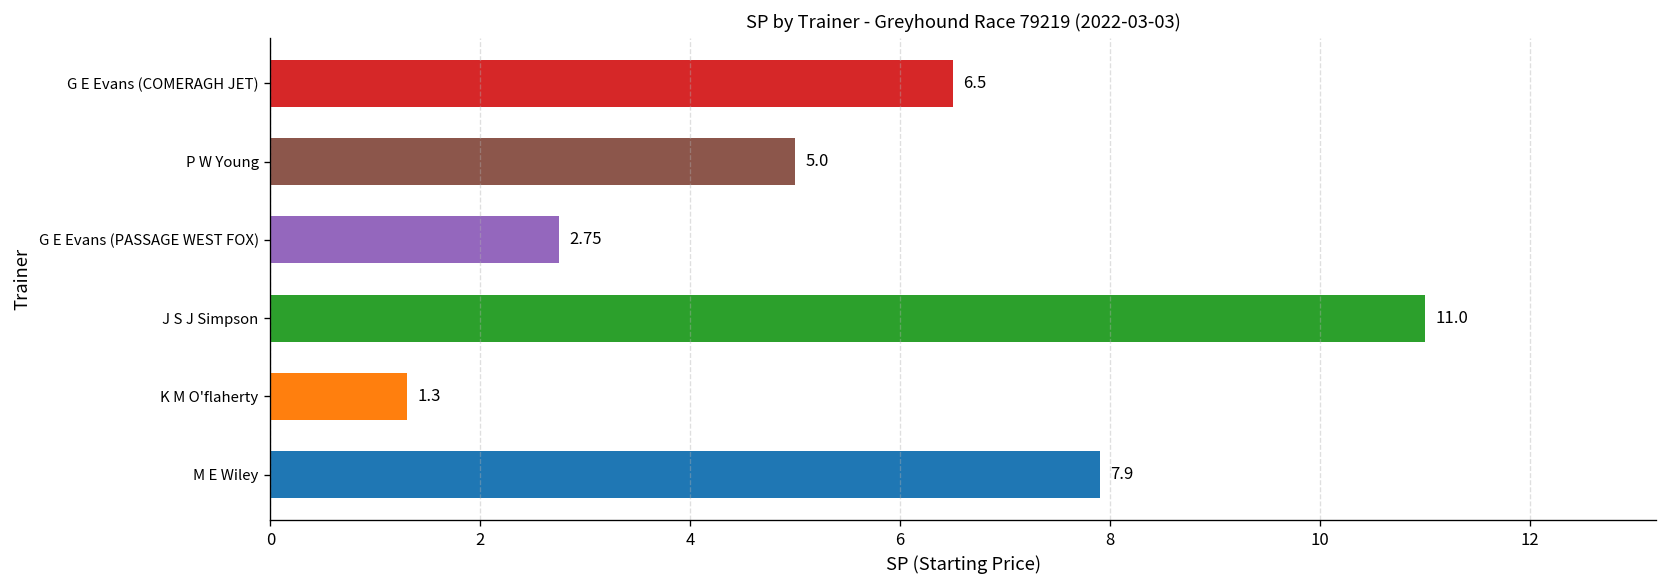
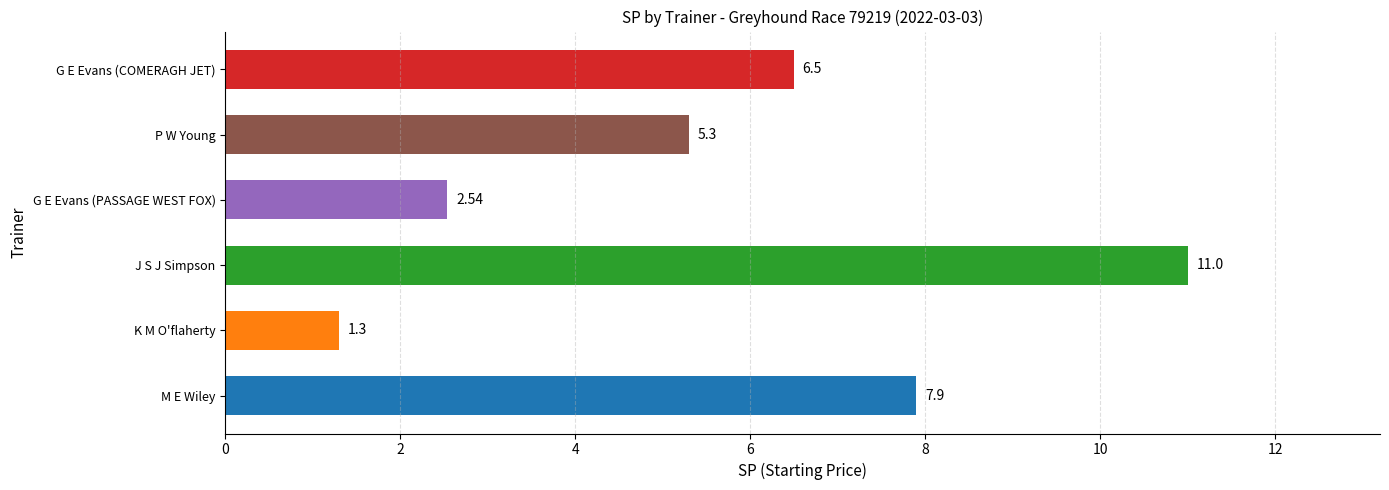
P W Young: 5.0 -> 5.3
G E Evans (PASSAGE WEST FOX): 2.75 -> 2.54
